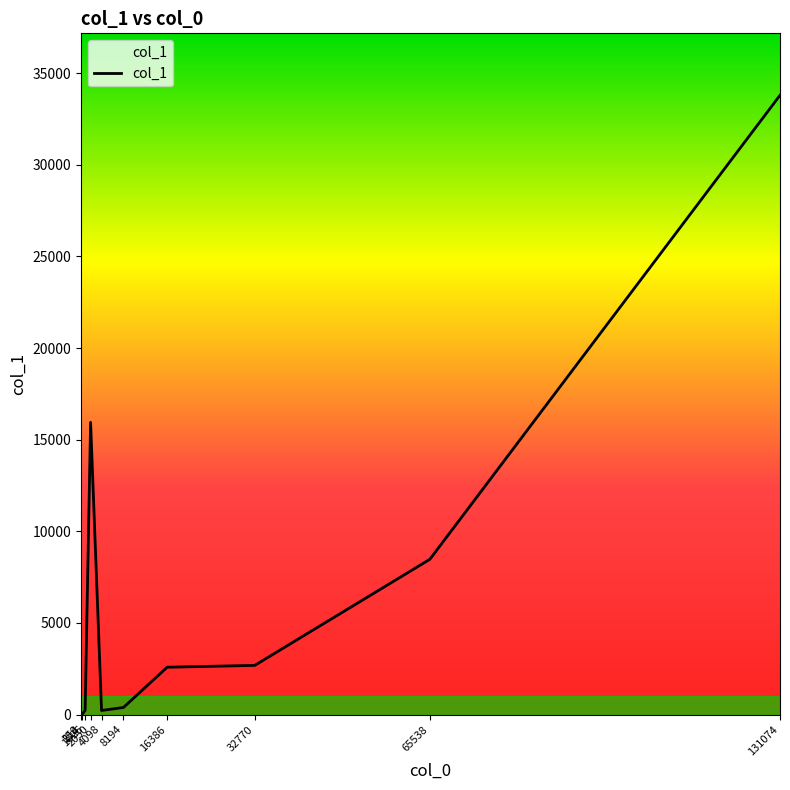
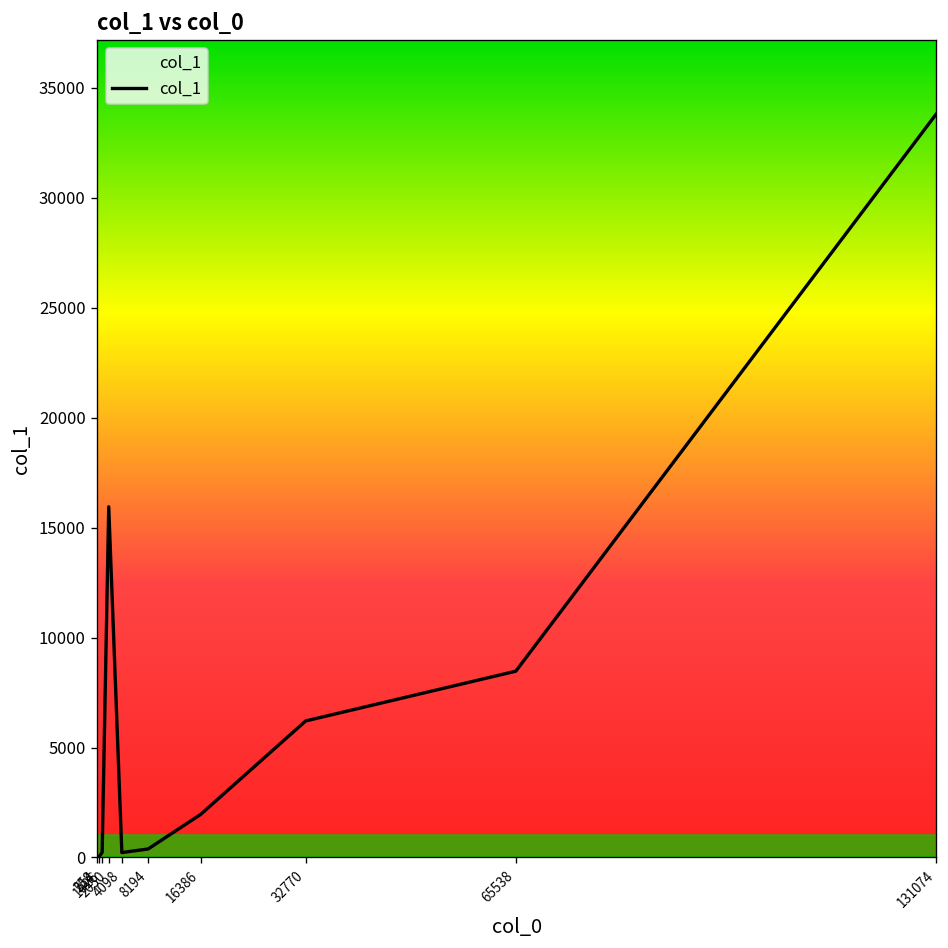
16386: 2600 -> 2000
32770: 2700 -> 6200
